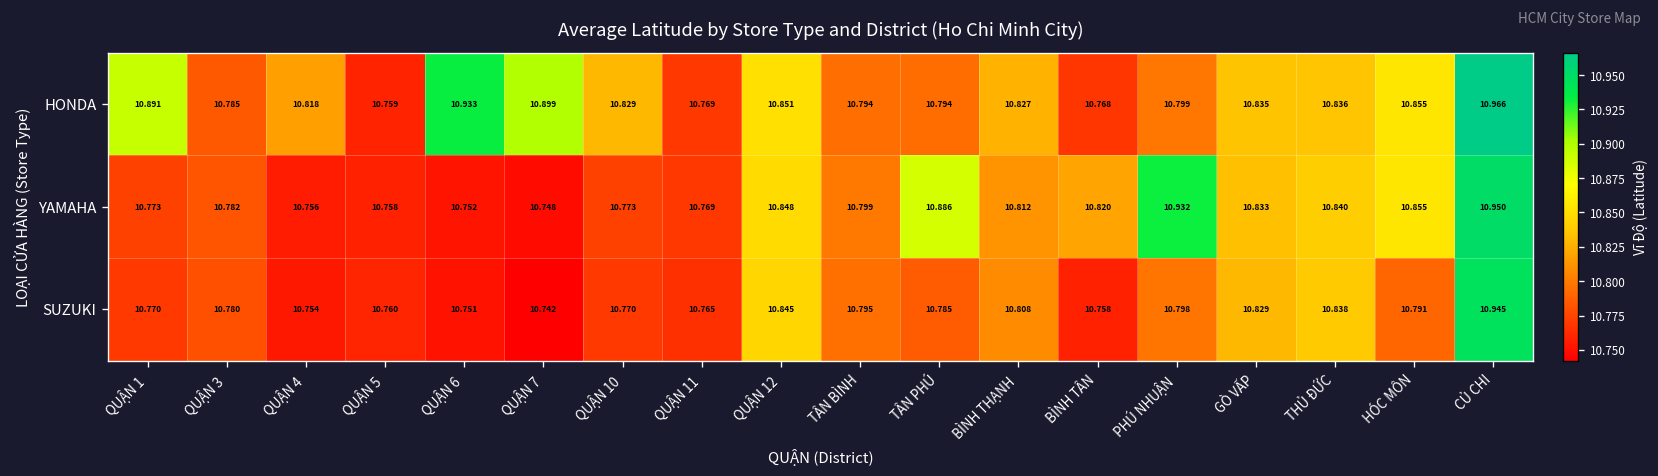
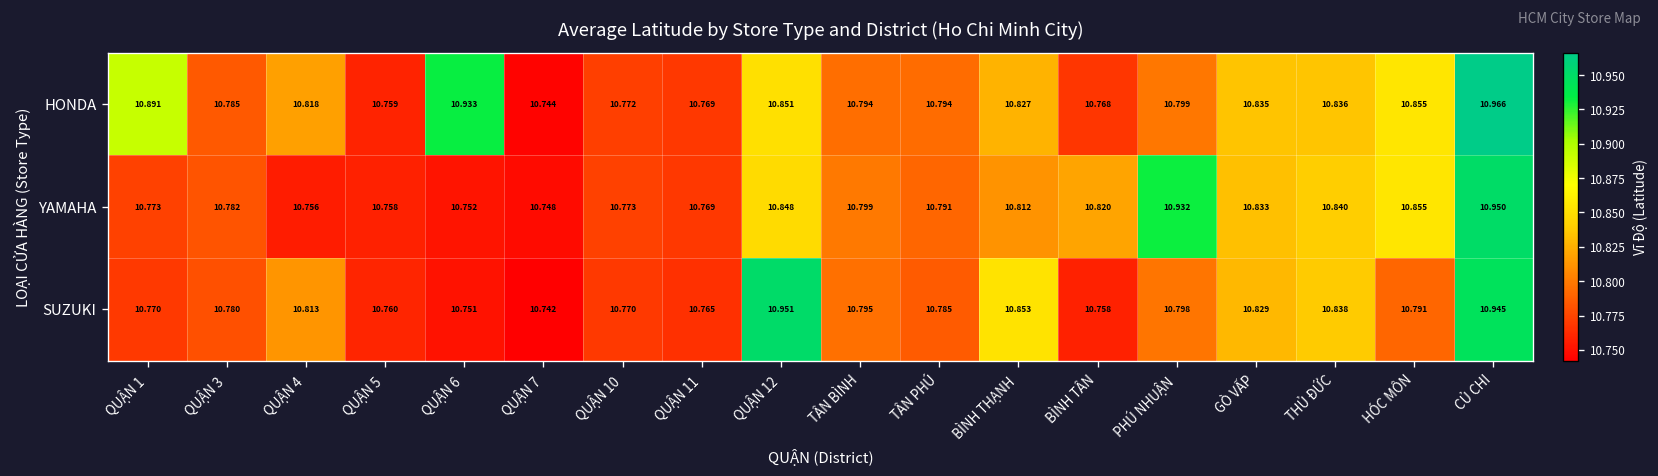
HONDA, QUẬN 7: 10.899 -> 10.744
HONDA, QUẬN 10: 10.829 -> 10.772
YAMAHA, TÂN PHÚ: 10.886 -> 10.791
SUZUKI, QUẬN 4: 10.754 -> 10.813
SUZUKI, QUẬN 12: 10.845 -> 10.951
SUZUKI, BÌNH THẠNH: 10.808 -> 10.853
